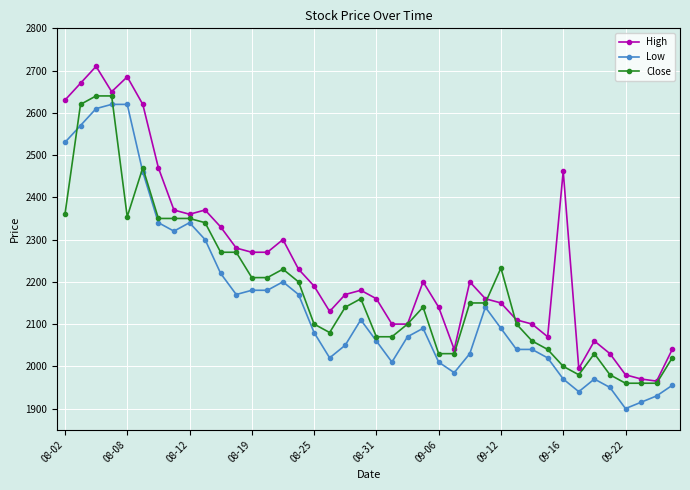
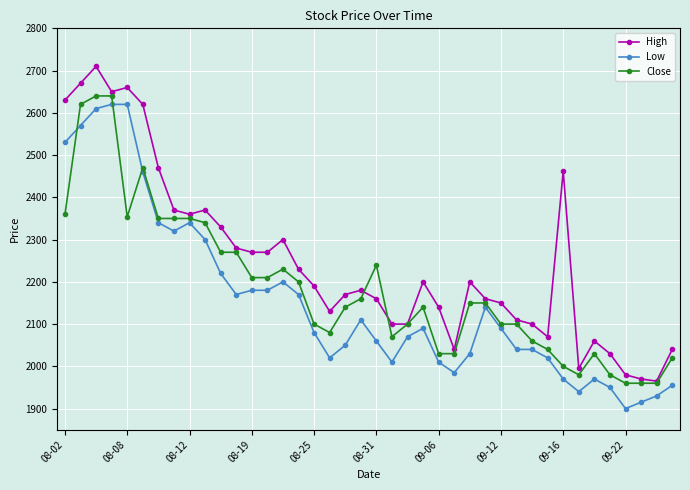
High, 08-08: 2690 -> 2660
Close, 08-31: 2070 -> 2240
Close, 09-12: 2230 -> 2100
